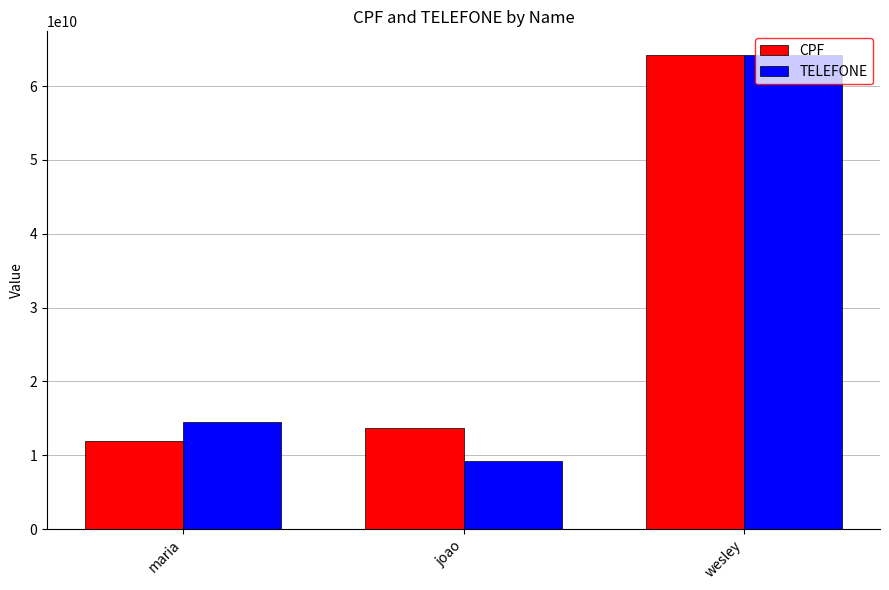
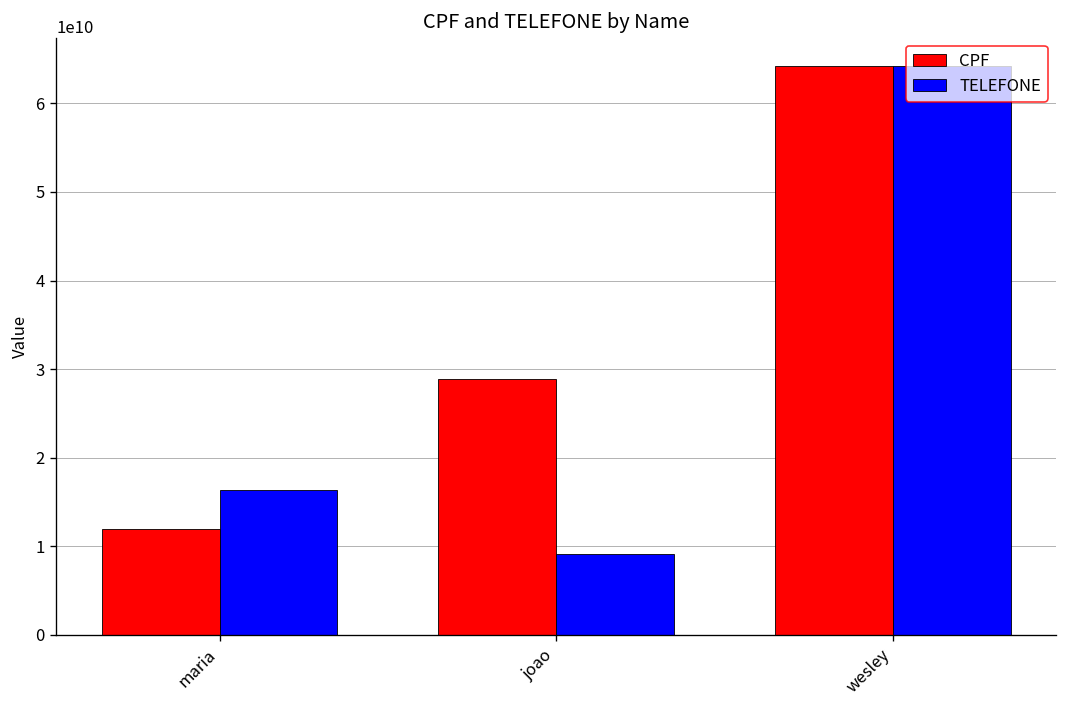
TELEFONE, maria: 15000000000 -> 16000000000
CPF, joao: 14000000000 -> 29000000000
